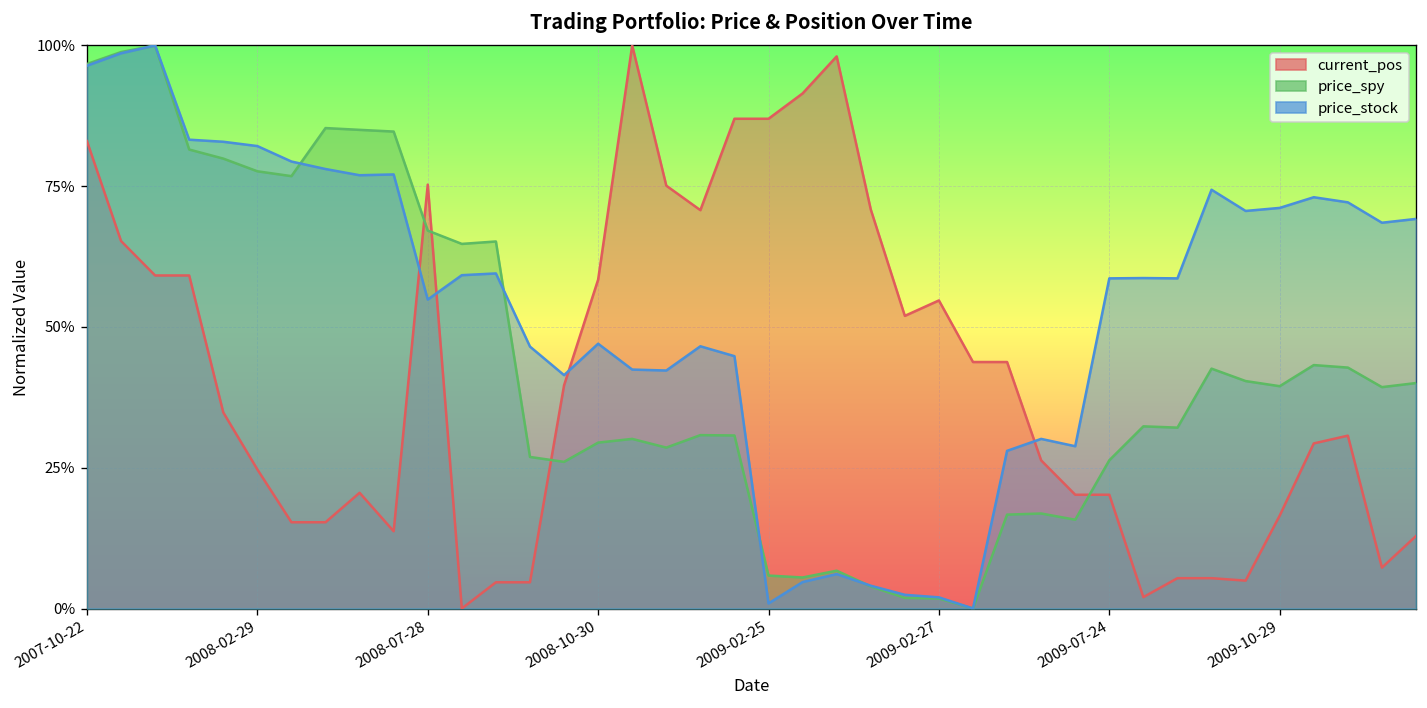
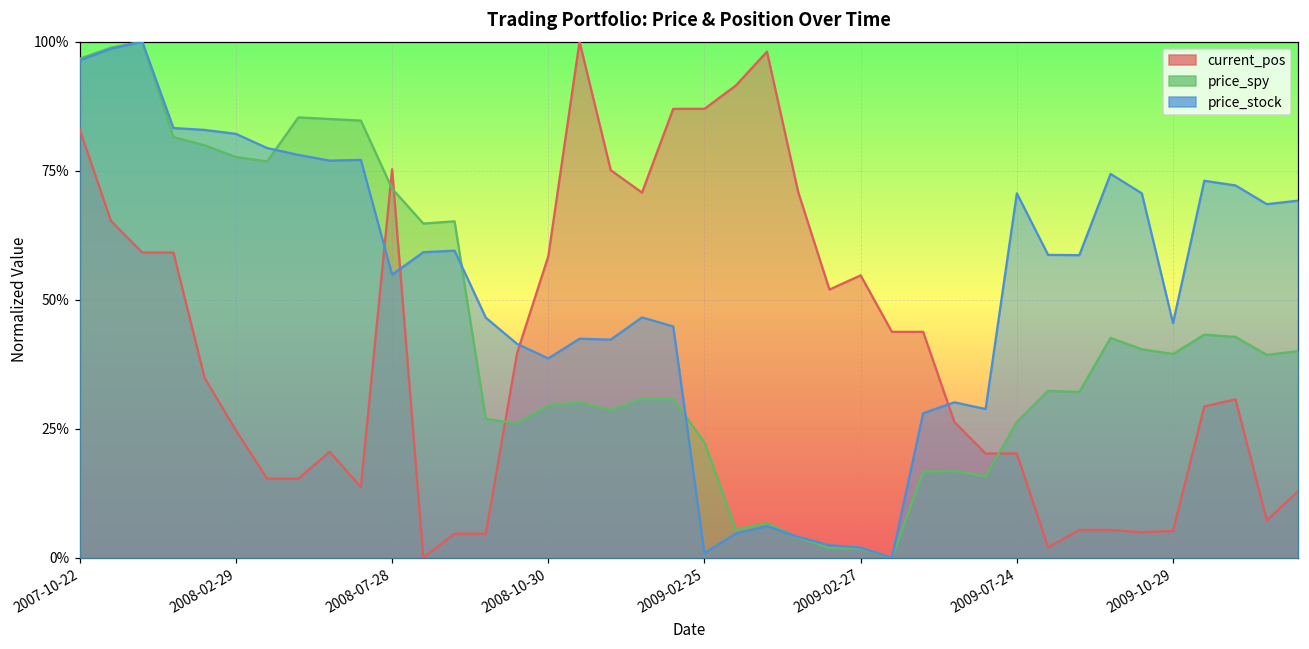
price_spy, 2008-07-28: 67% -> 72%
price_stock, 2008-10-30: 47% -> 39%
price_spy, 2009-02-25: 6% -> 22%
price_stock, 2009-07-24: 59% -> 71%
current_pos, 2009-10-29: 16% -> 5%
price_stock, 2009-10-29: 71% -> 45%
